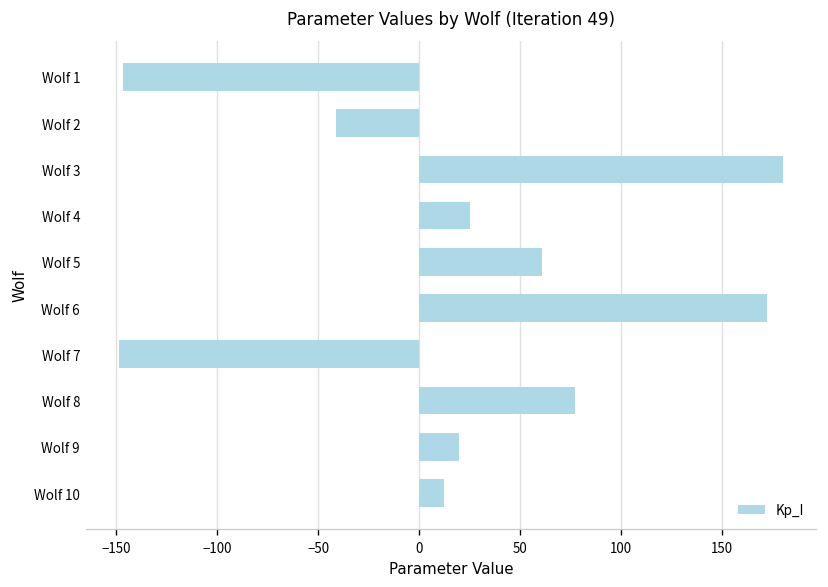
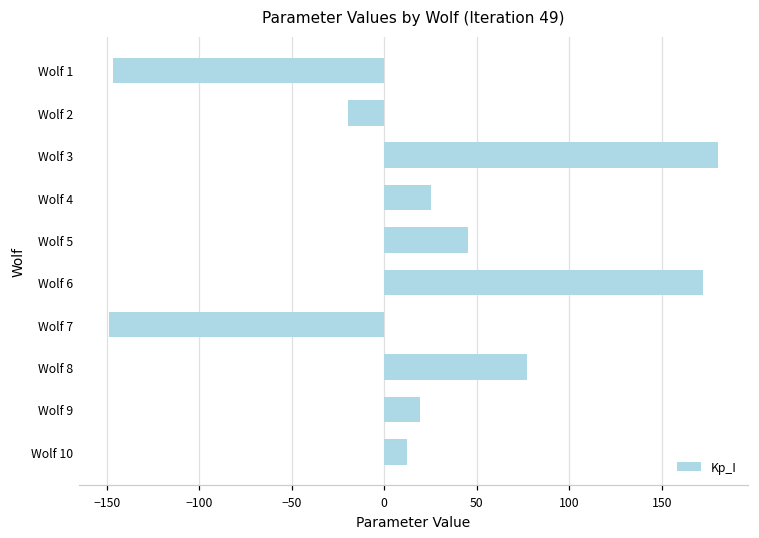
Wolf 2: -41 -> -19
Wolf 5: 61 -> 45
